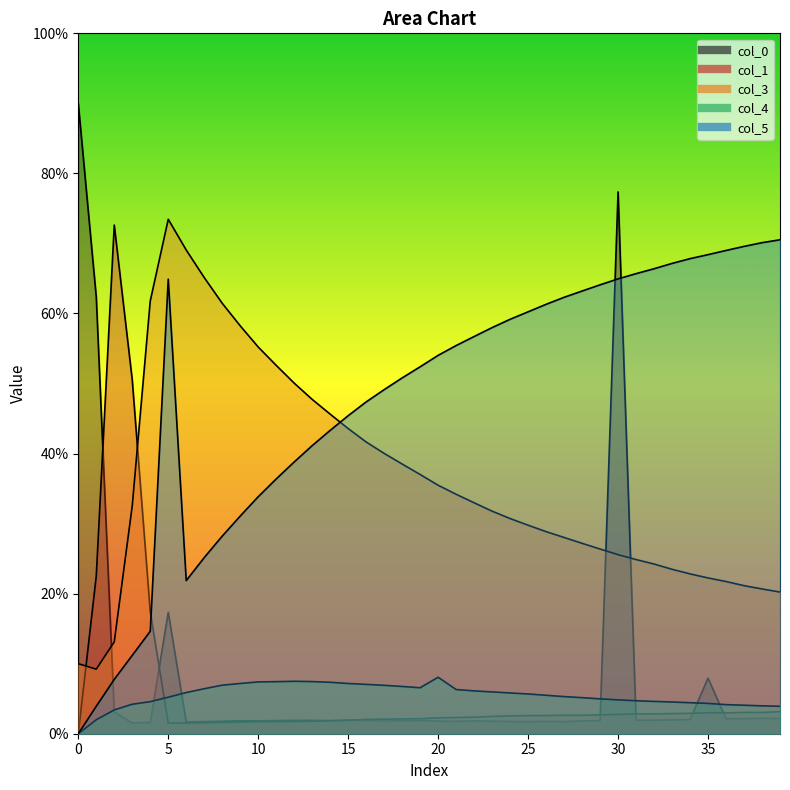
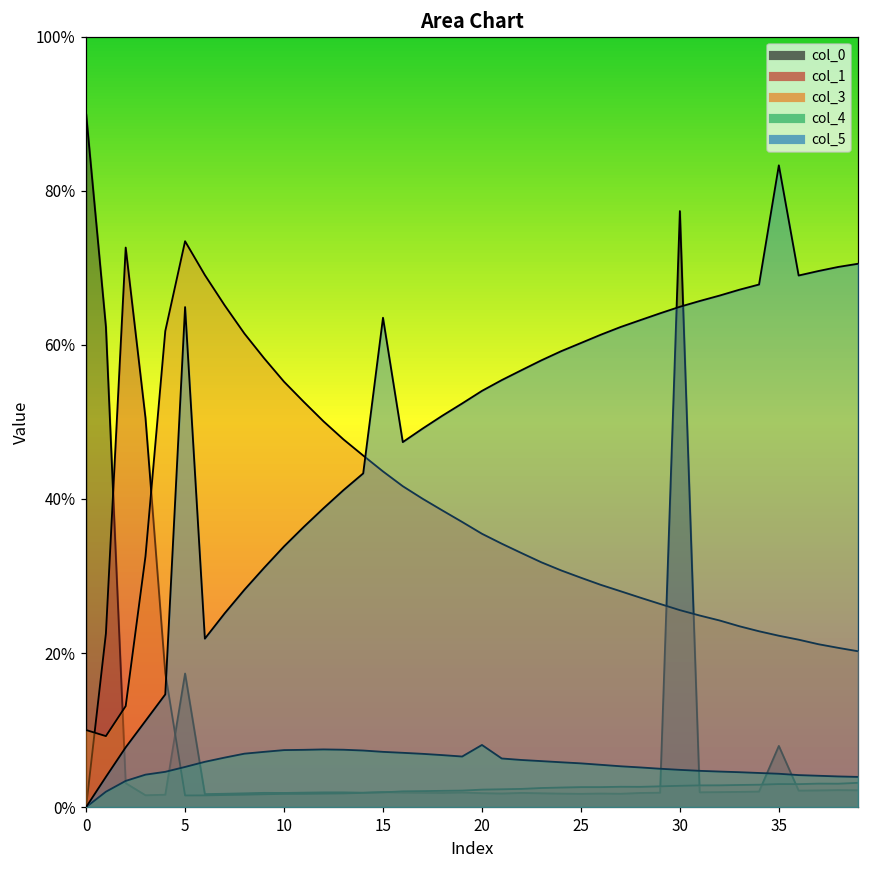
col_5, 15: 45% -> 64%
col_5, 35: 68% -> 83%
